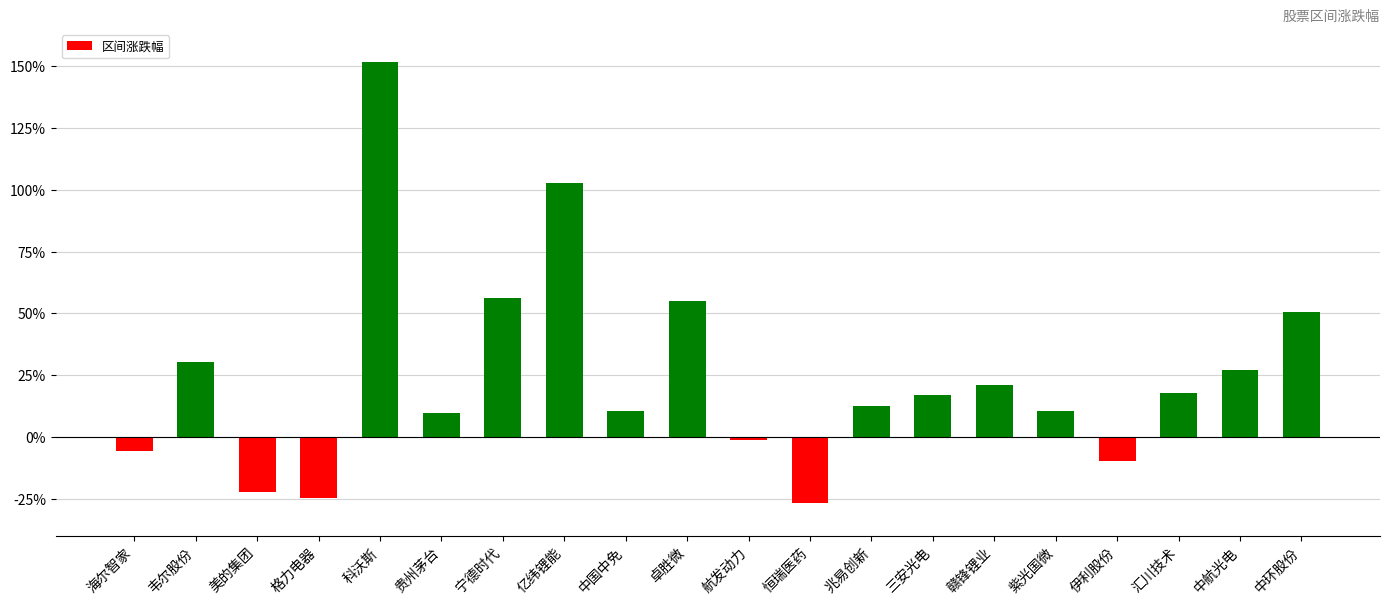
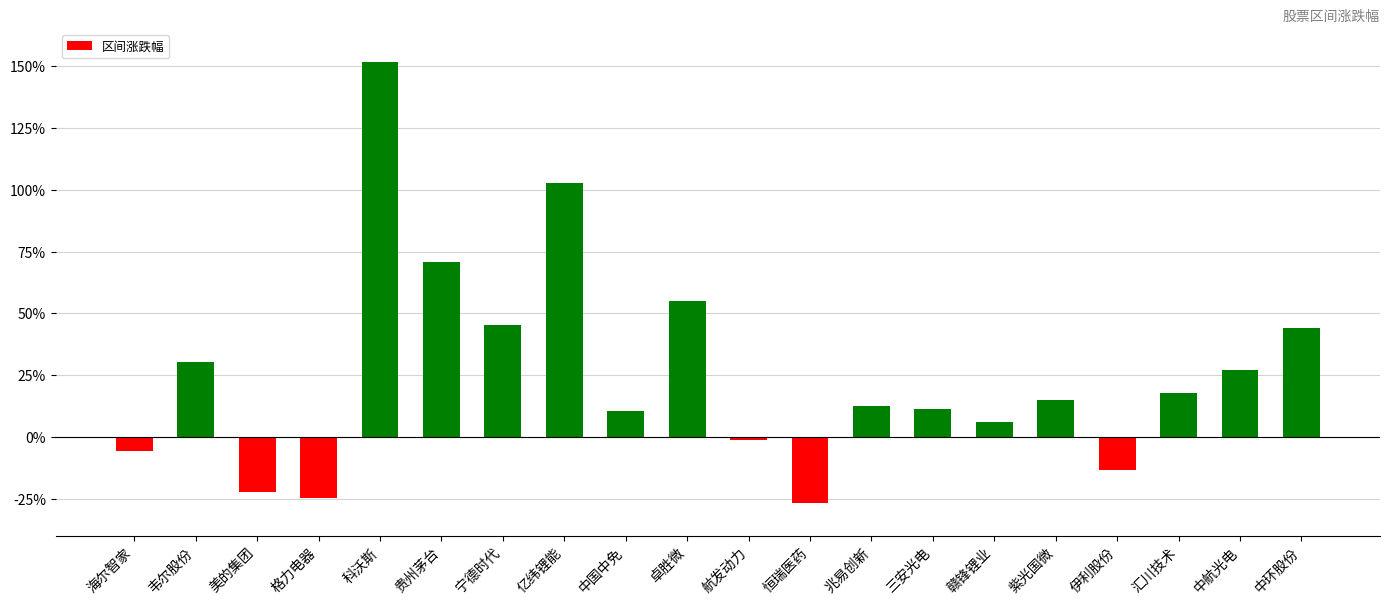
贵州茅台: 10% -> 71%
宁德时代: 56% -> 45%
三安光电: 17% -> 11%
赣锋锂业: 21% -> 6%
紫光国微: 11% -> 15%
伊利股份: -10% -> -13%
中环股份: 51% -> 44%
